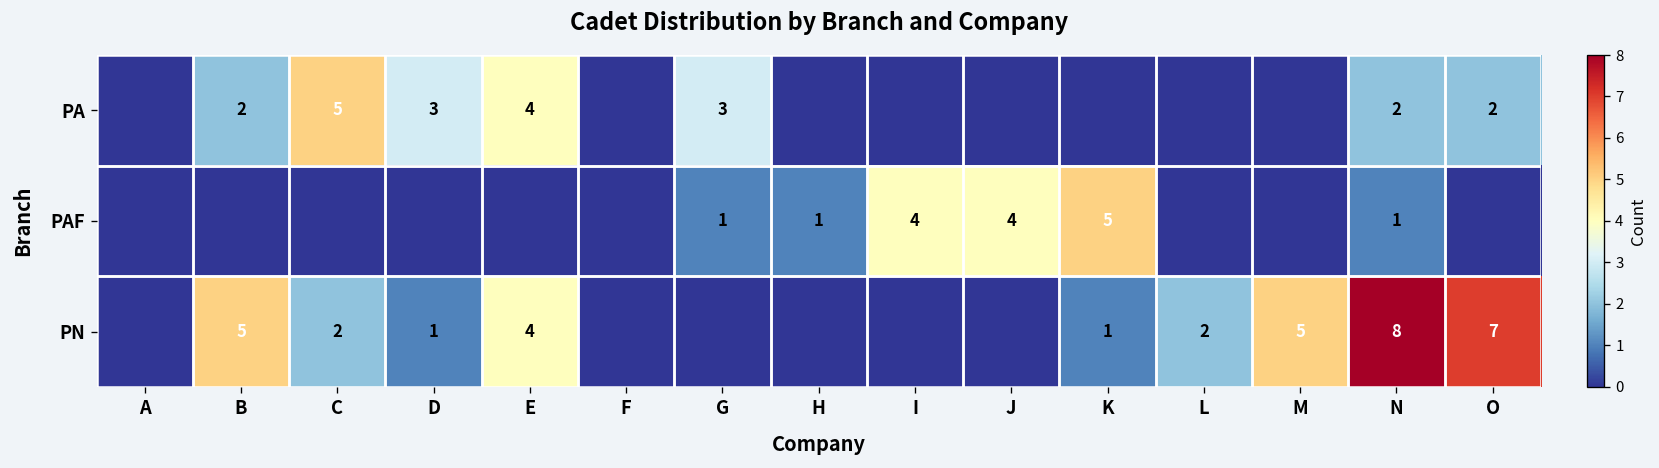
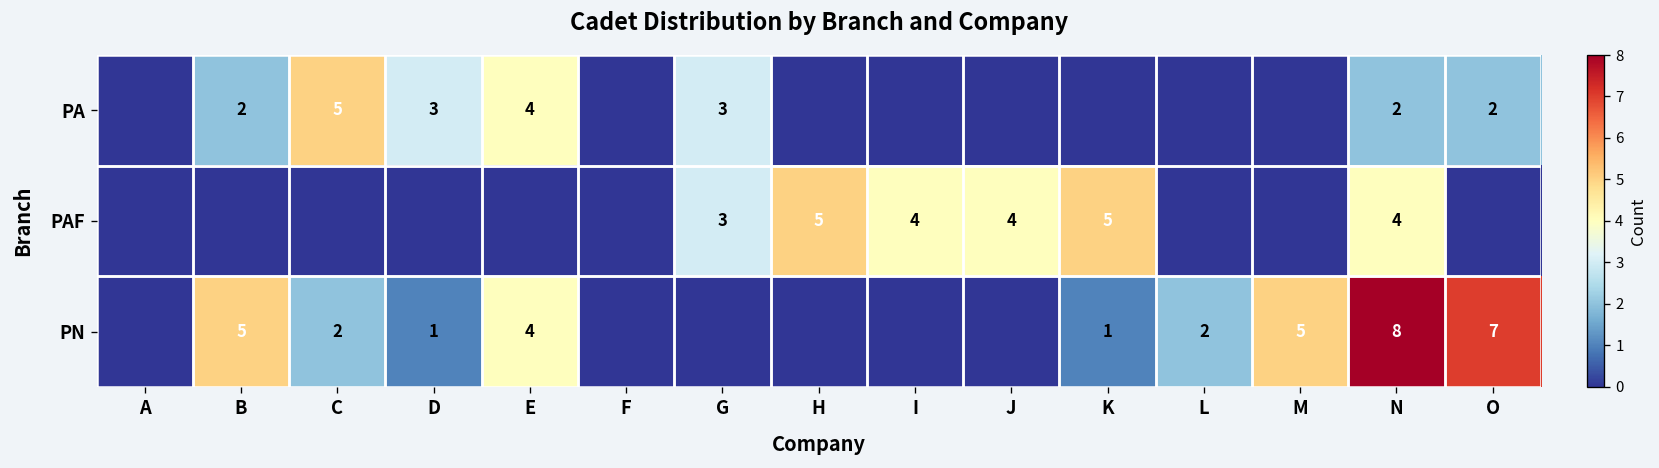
PAF, G: 1 -> 3
PAF, H: 1 -> 5
PAF, N: 1 -> 4
